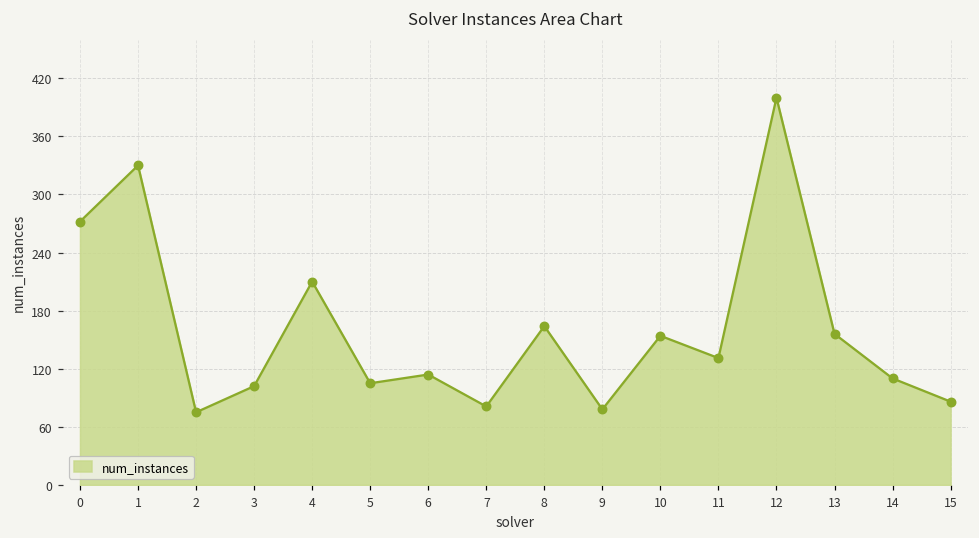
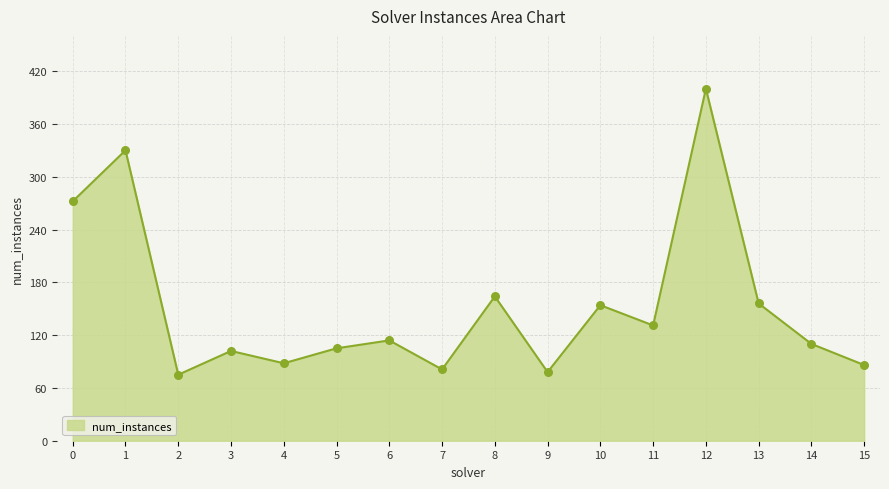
4: 210 -> 90
